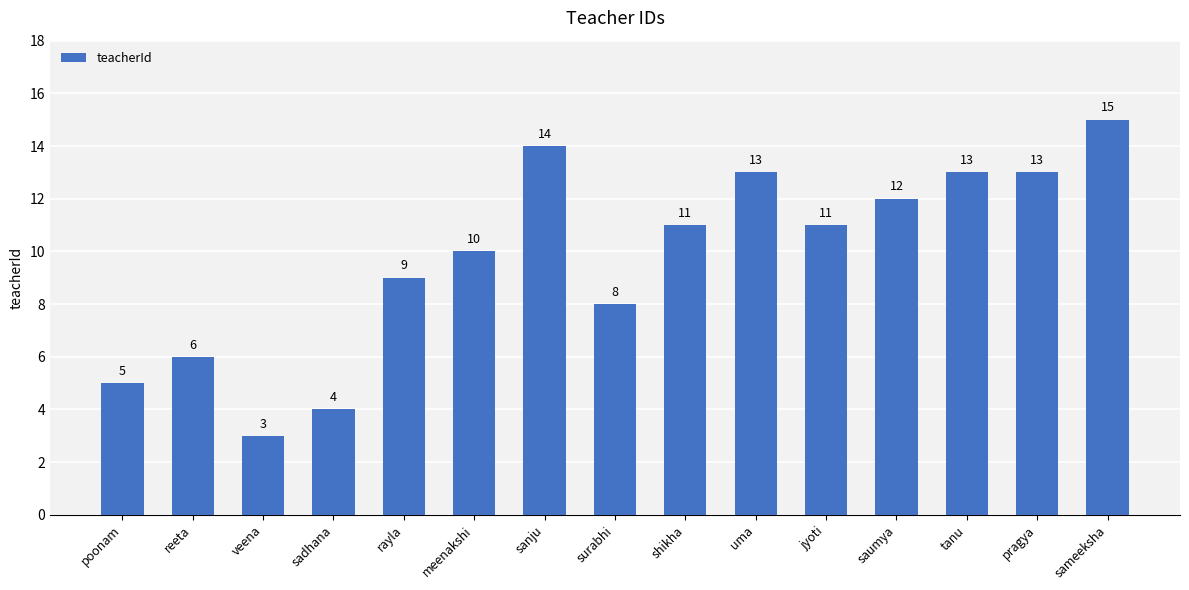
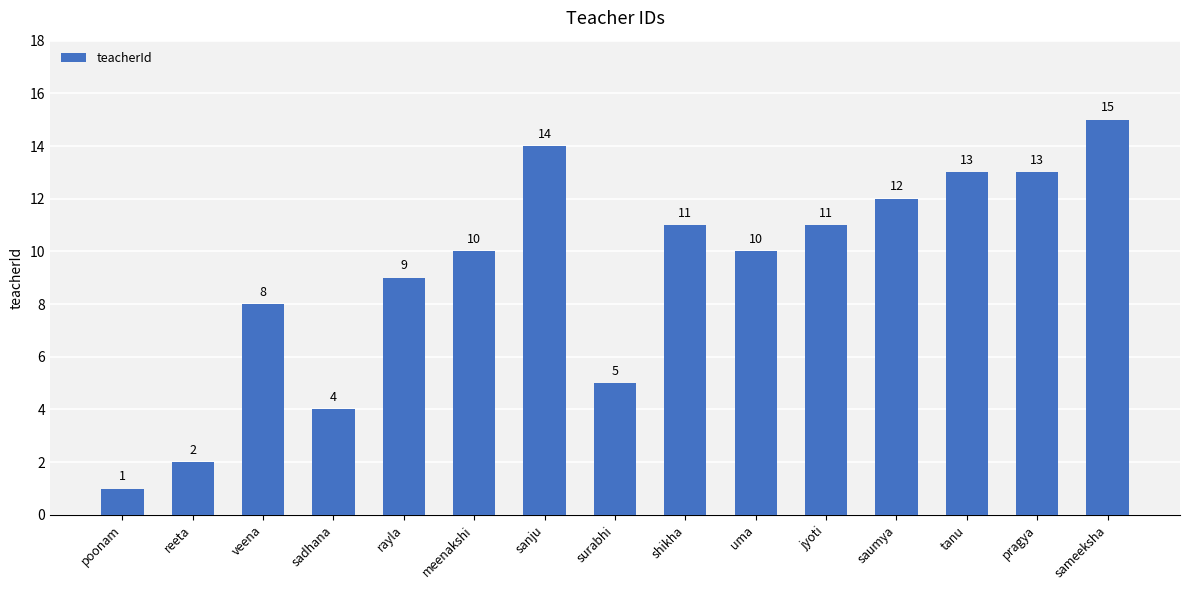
poonam: 5 -> 1
reeta: 6 -> 2
veena: 3 -> 8
surabhi: 8 -> 5
uma: 13 -> 10
